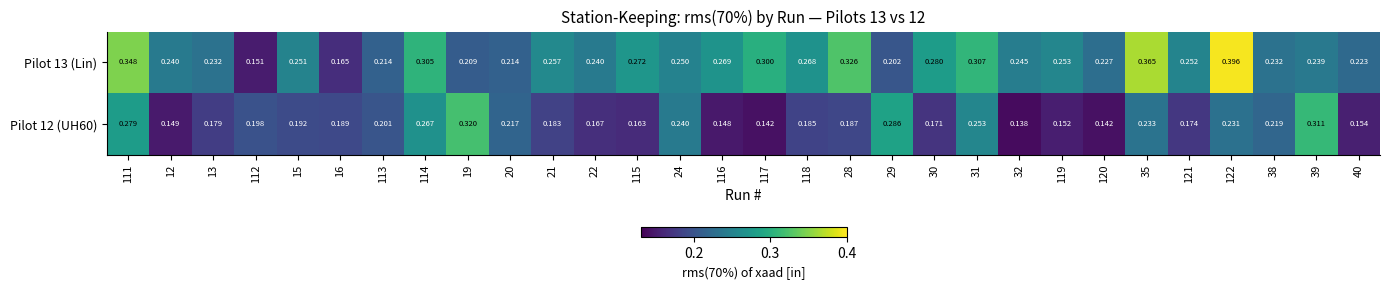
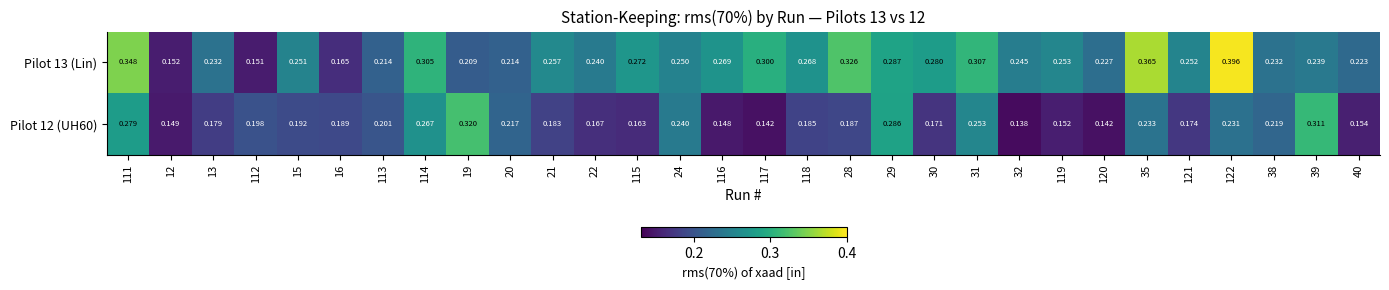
Pilot 13 (Lin), 12: 0.240 -> 0.152
Pilot 13 (Lin), 29: 0.202 -> 0.287
